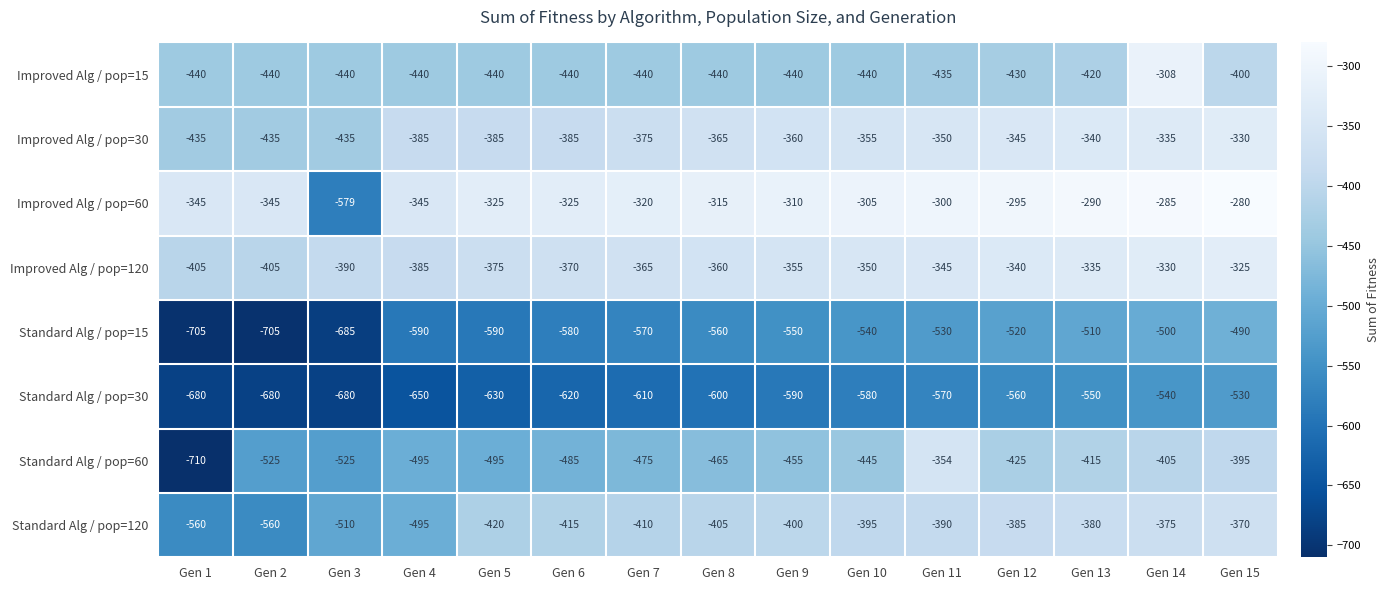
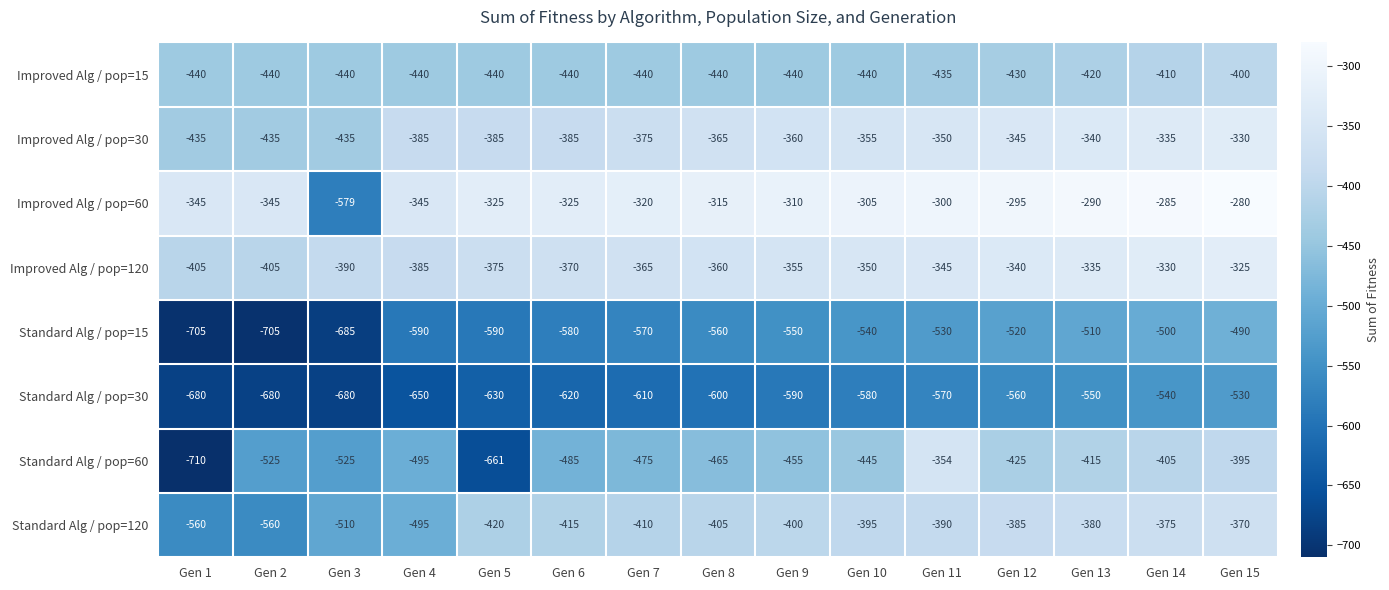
Improved Alg / pop=15, Gen 14: -308 -> -410
Standard Alg / pop=60, Gen 5: -495 -> -661
